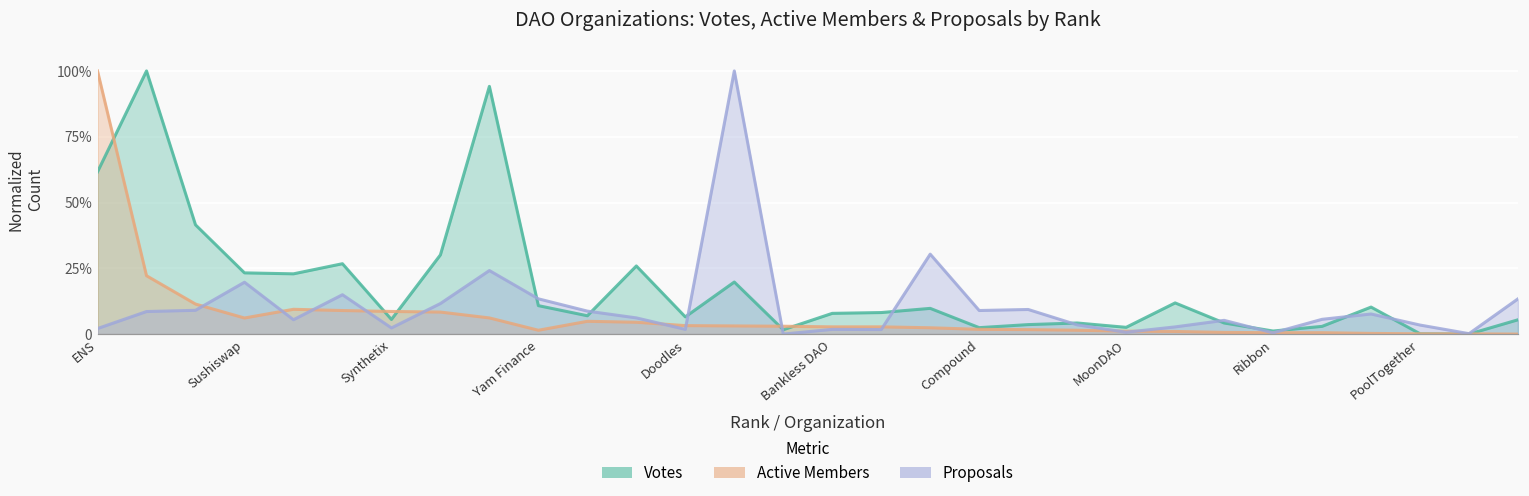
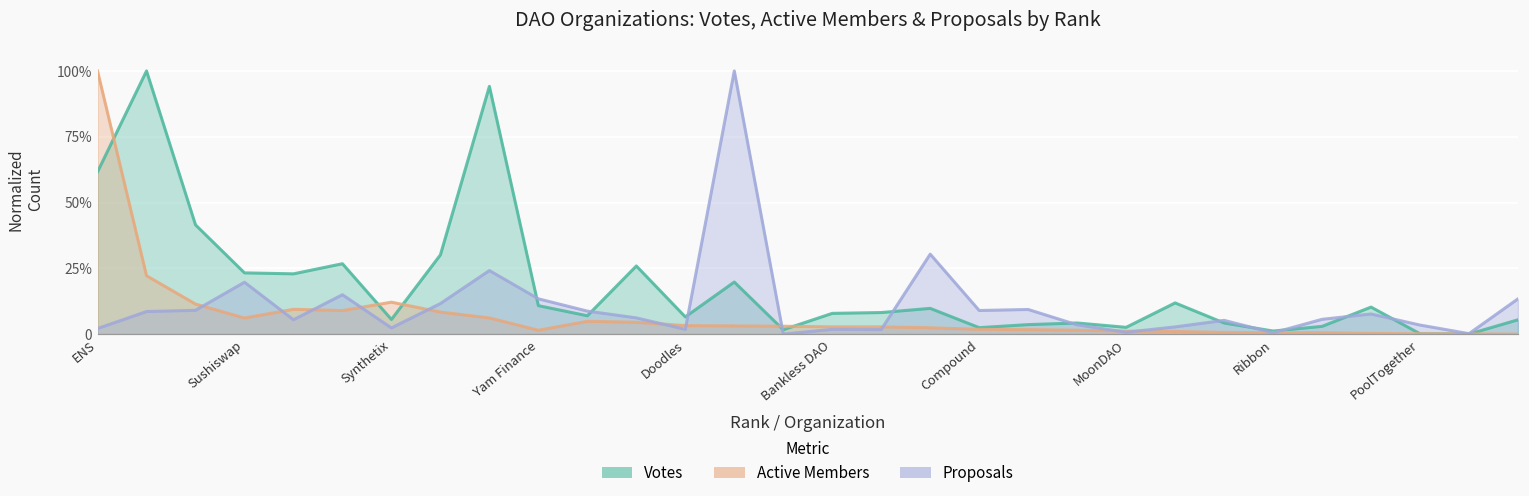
Active Members, Synthetix: 9% -> 12%
